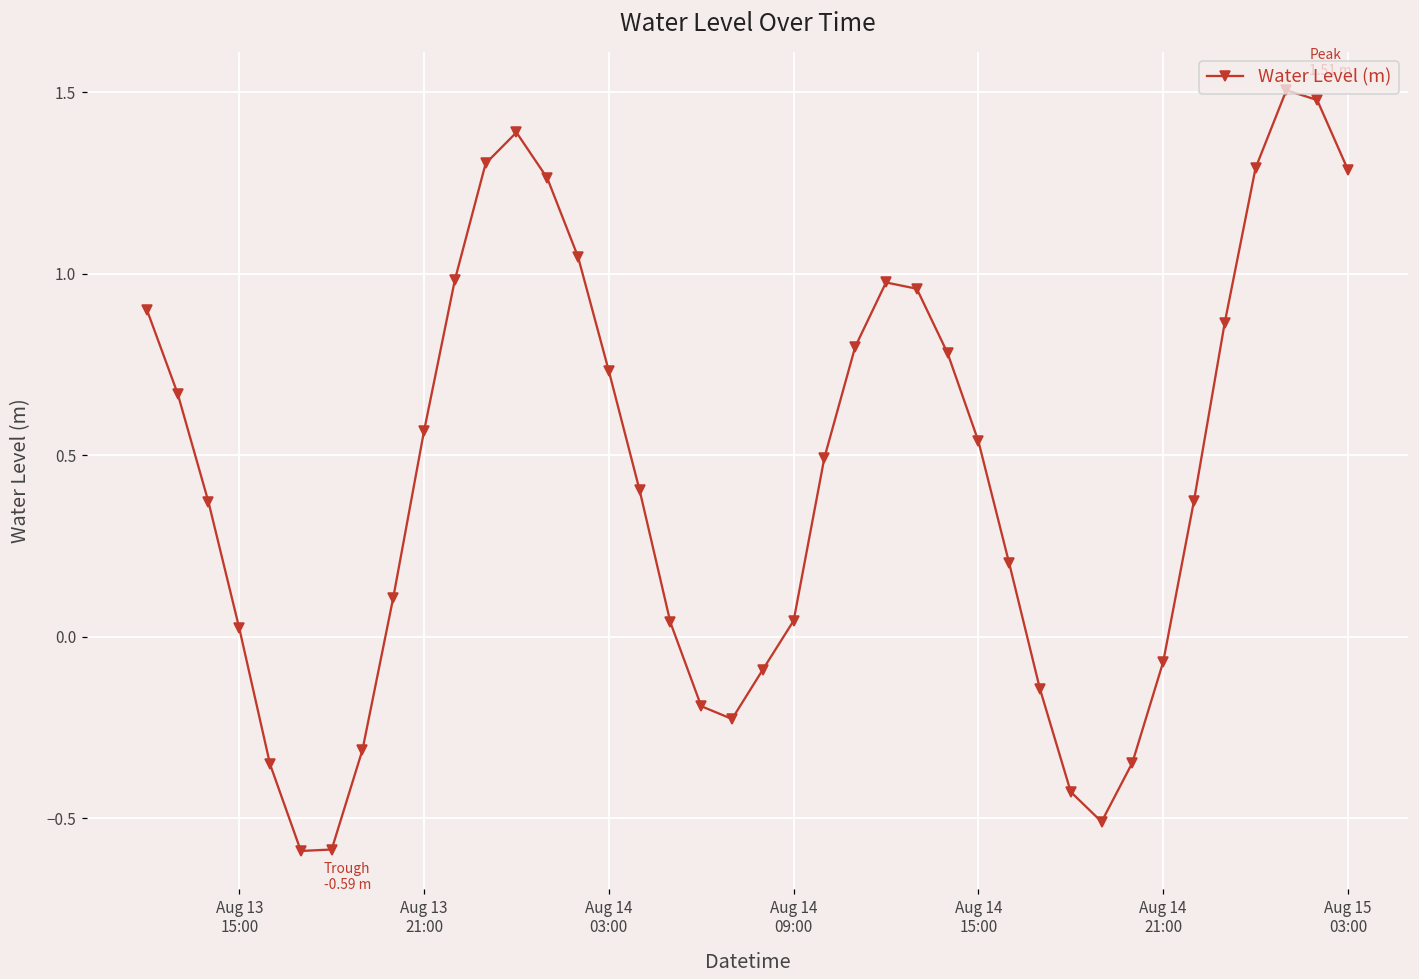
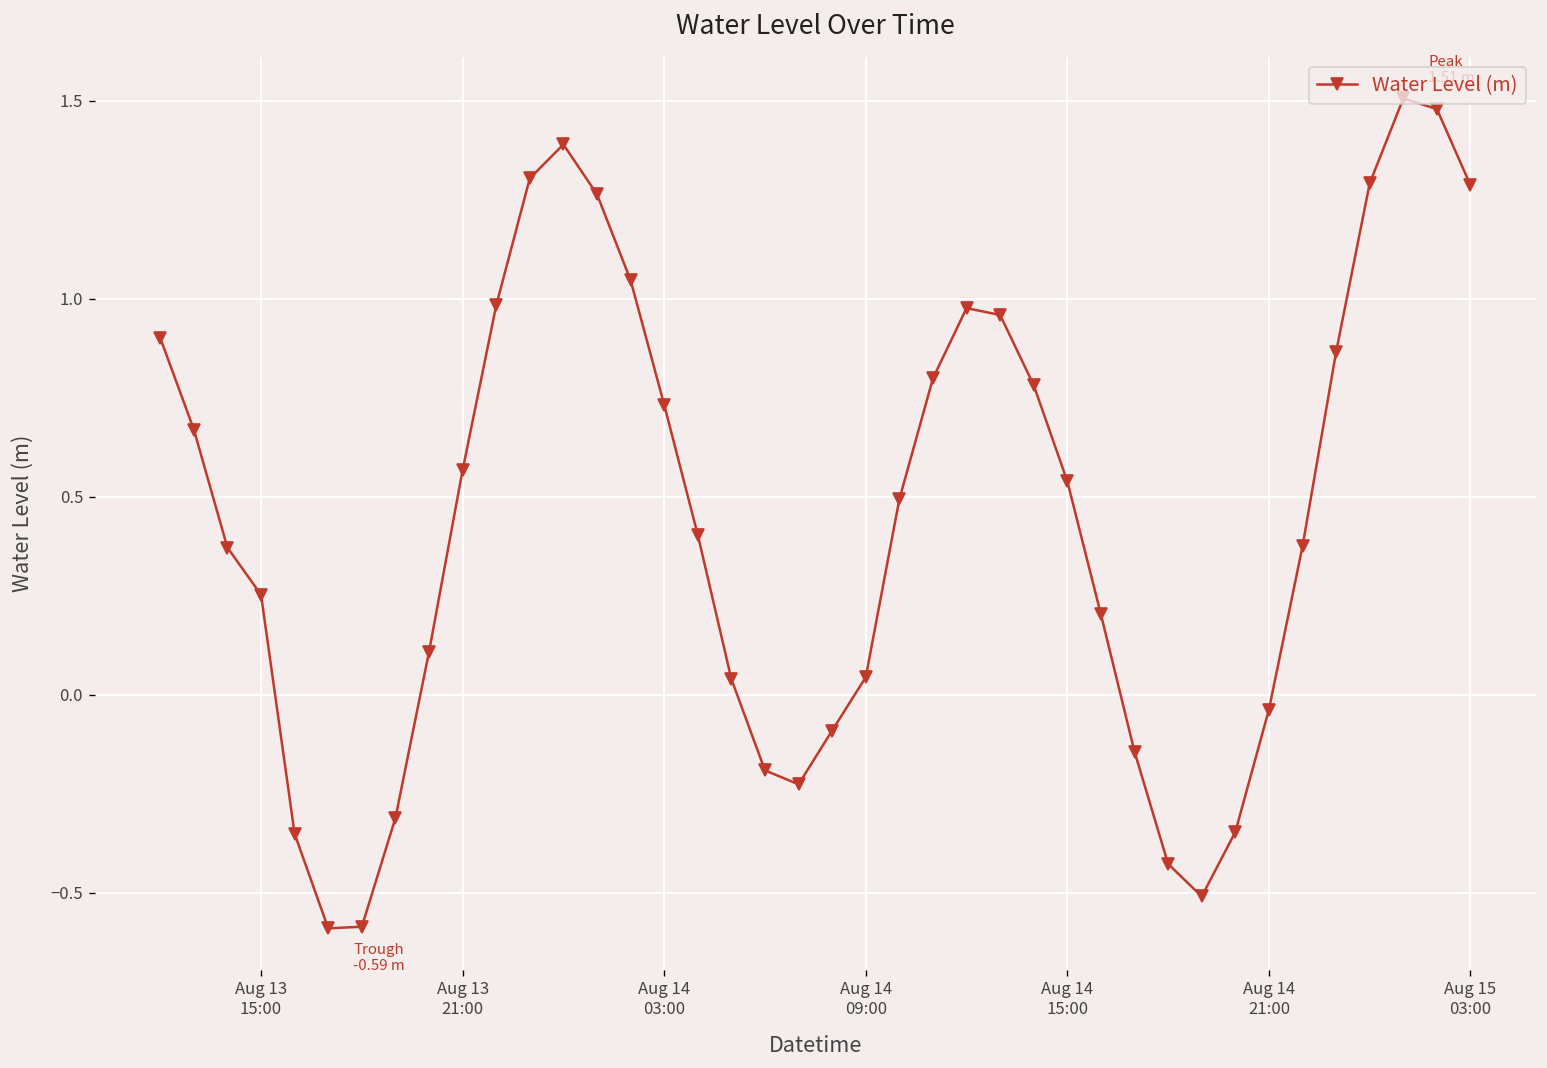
Aug 13 15:00: 0.02 -> 0.25
Aug 14 21:00: -0.07 -> -0.04
